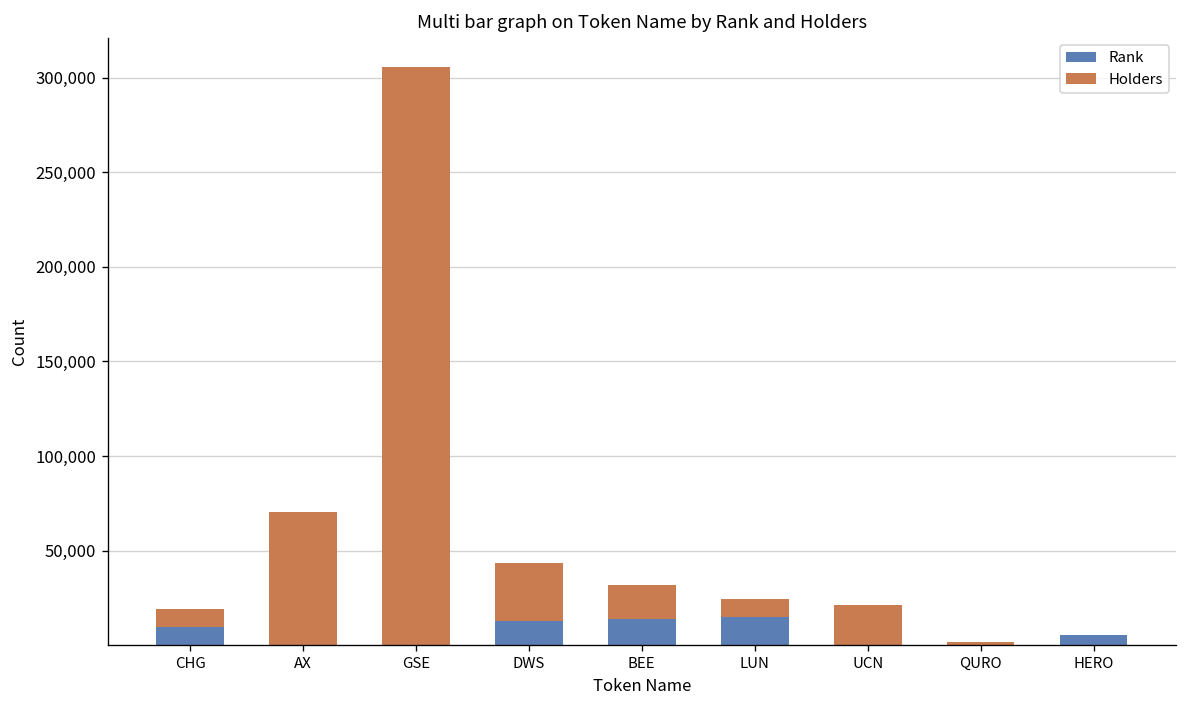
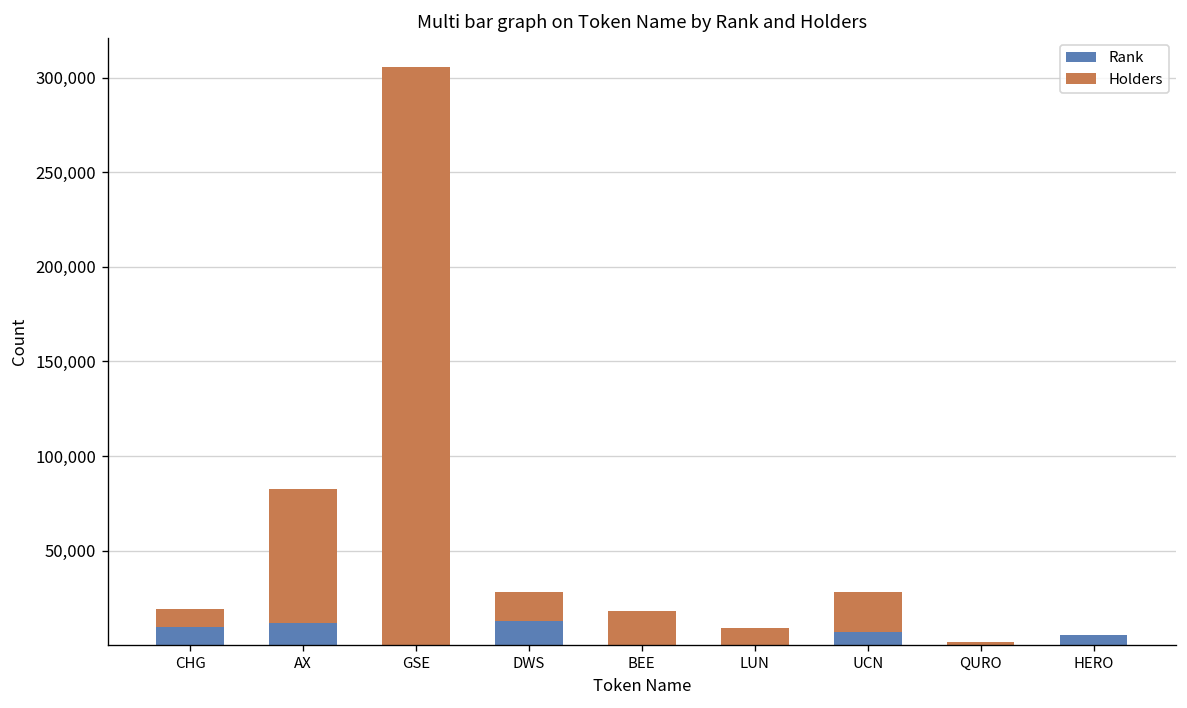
Rank, AX: 0 -> 12,000
Holders, DWS: 31,000 -> 15,000
Rank, BEE: 14,000 -> 0
Rank, LUN: 15,000 -> 0
Rank, UCN: 0 -> 7,000
